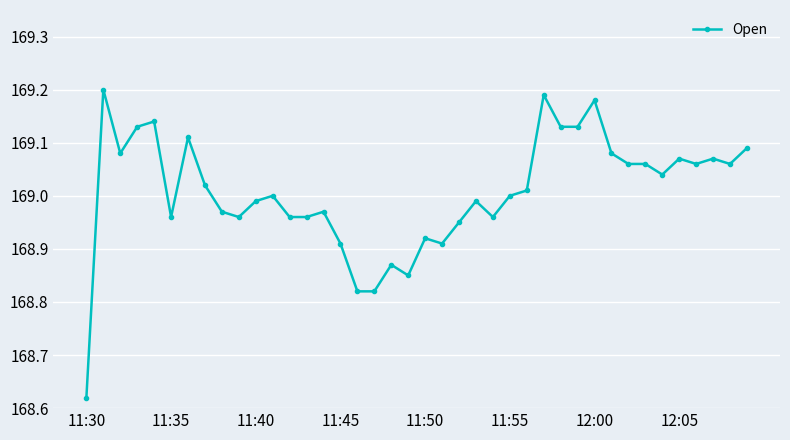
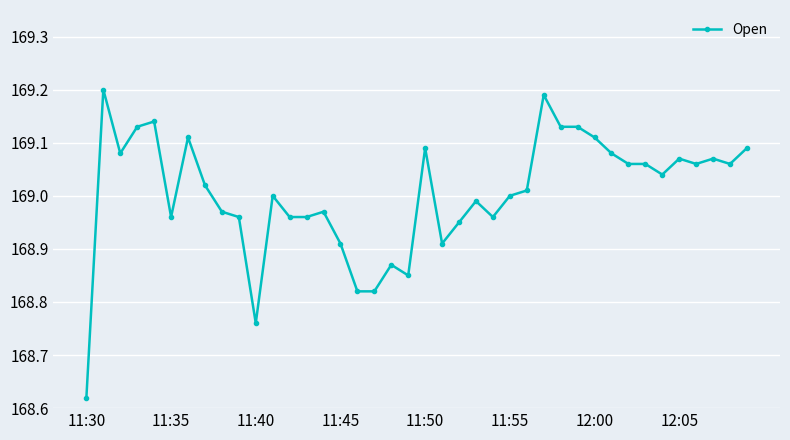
11:40: 168.99 -> 168.76
11:50: 168.92 -> 169.09
12:00: 169.18 -> 169.11
